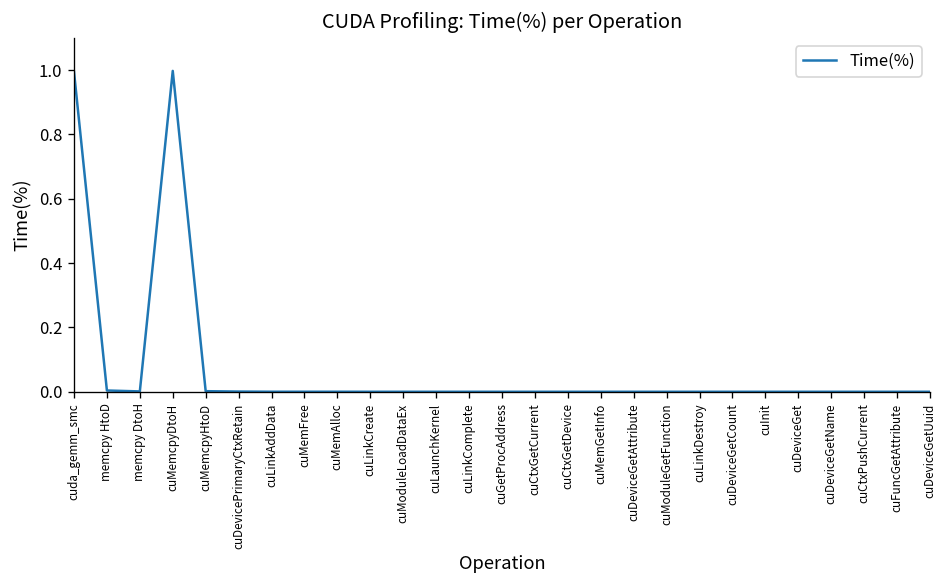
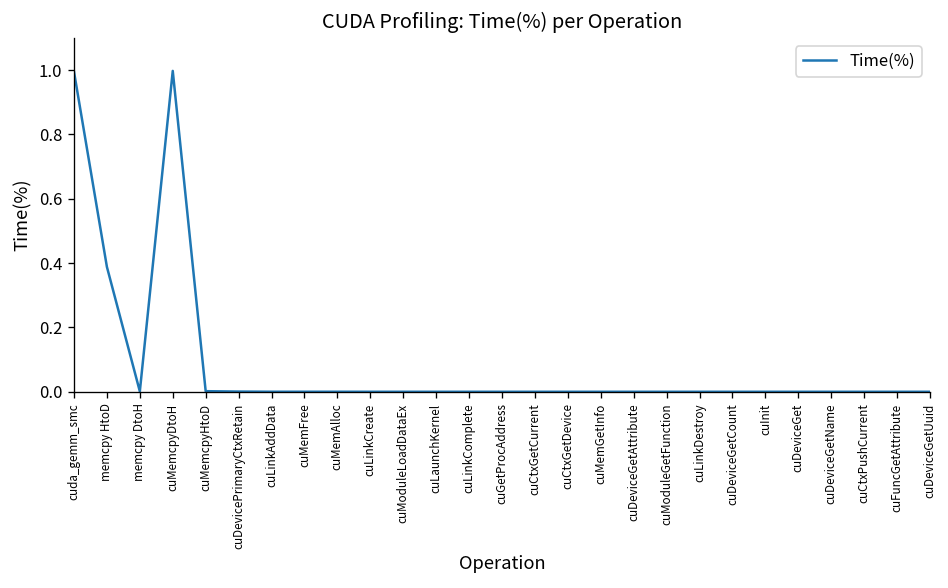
memcpy HtoD: 0.00 -> 0.39
